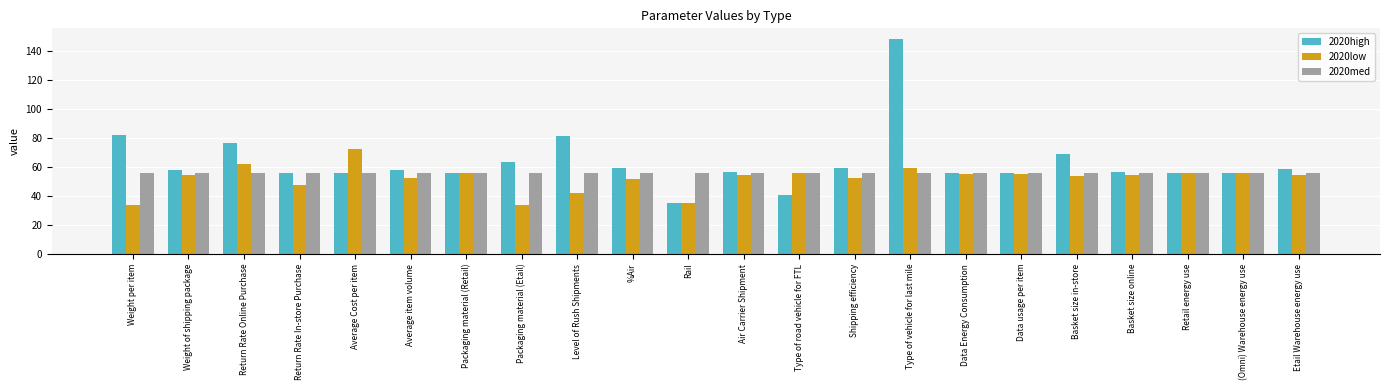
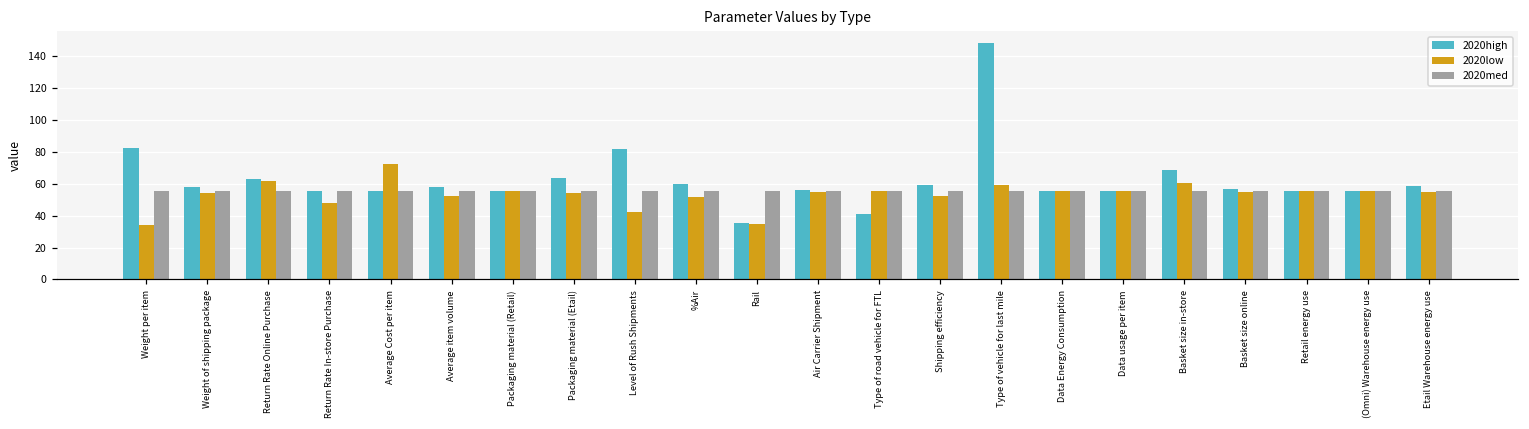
2020high, Return Rate Online Purchase: 77 -> 63
2020low, Packaging material (Etail): 34 -> 54
2020low, Basket size in-store: 54 -> 60
